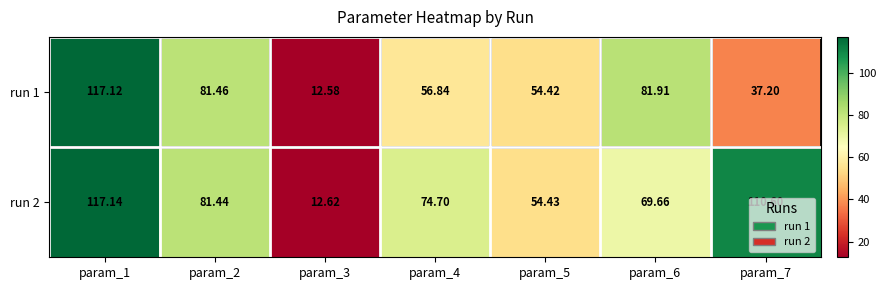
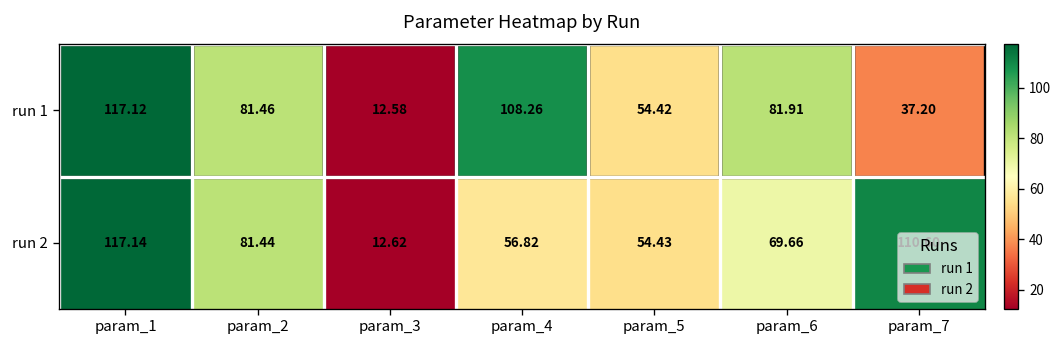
run 1, param_4: 56.84 -> 108.26
run 2, param_4: 74.70 -> 56.82
